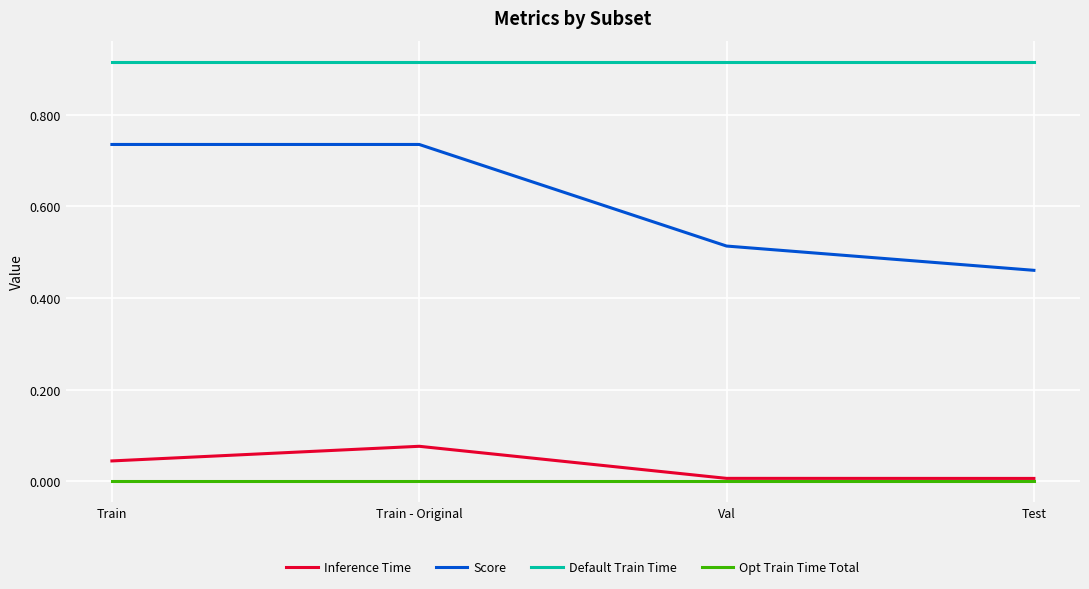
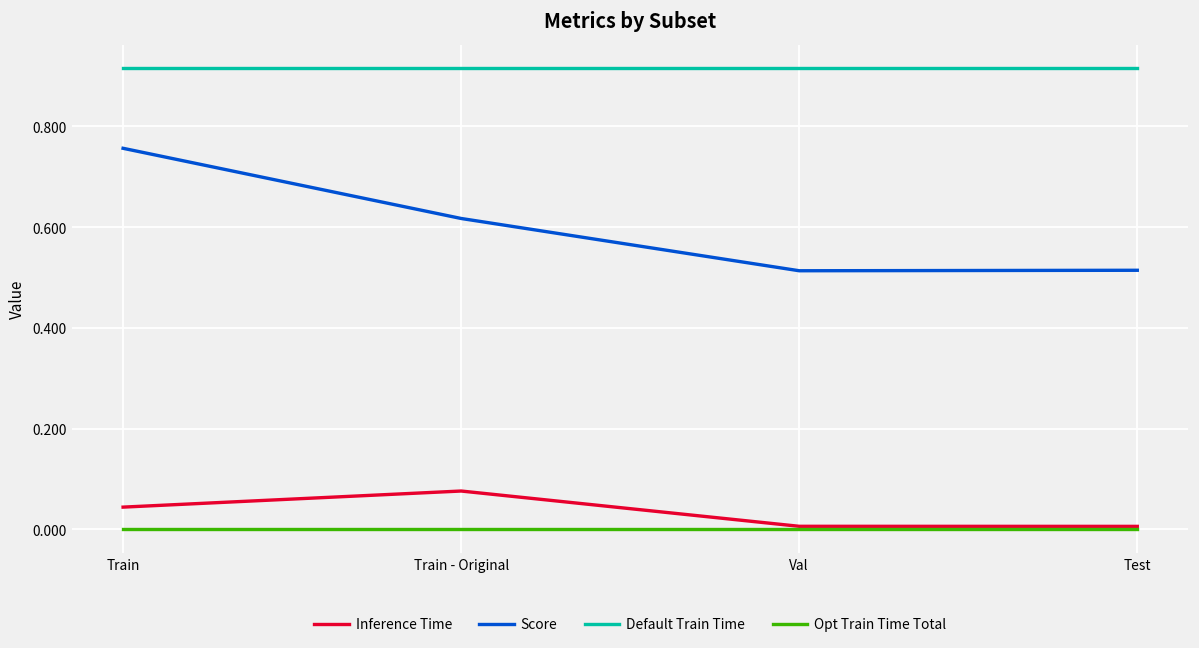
Score, Train: 0.74 -> 0.76
Score, Train - Original: 0.74 -> 0.62
Score, Test: 0.46 -> 0.51
